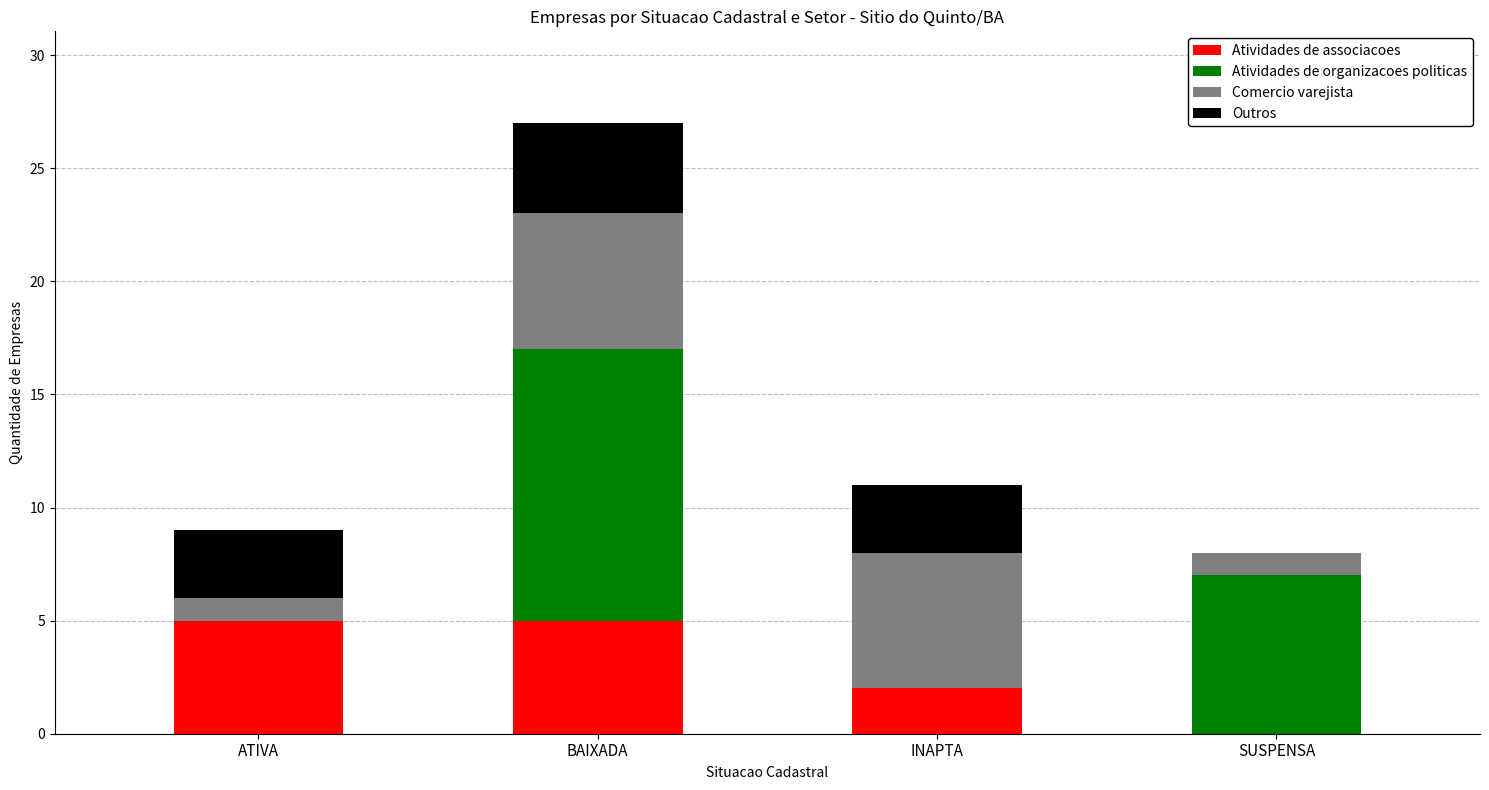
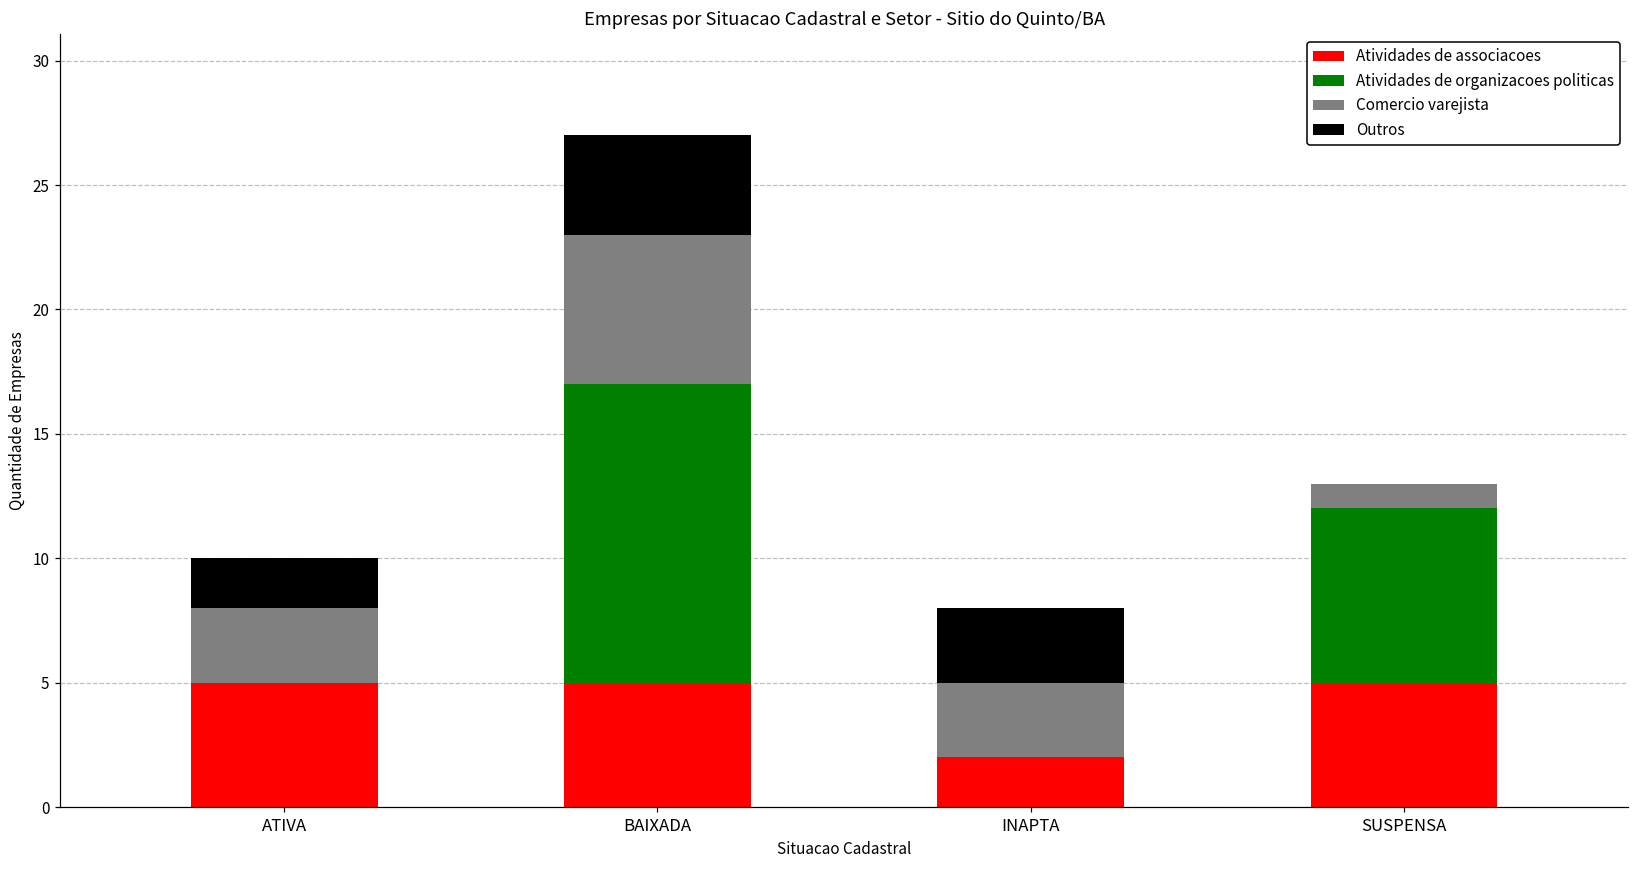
Comercio varejista, ATIVA: 1 -> 3
Outros, ATIVA: 3 -> 2
Comercio varejista, INAPTA: 6 -> 3
Atividades de associacoes, SUSPENSA: 0 -> 5
